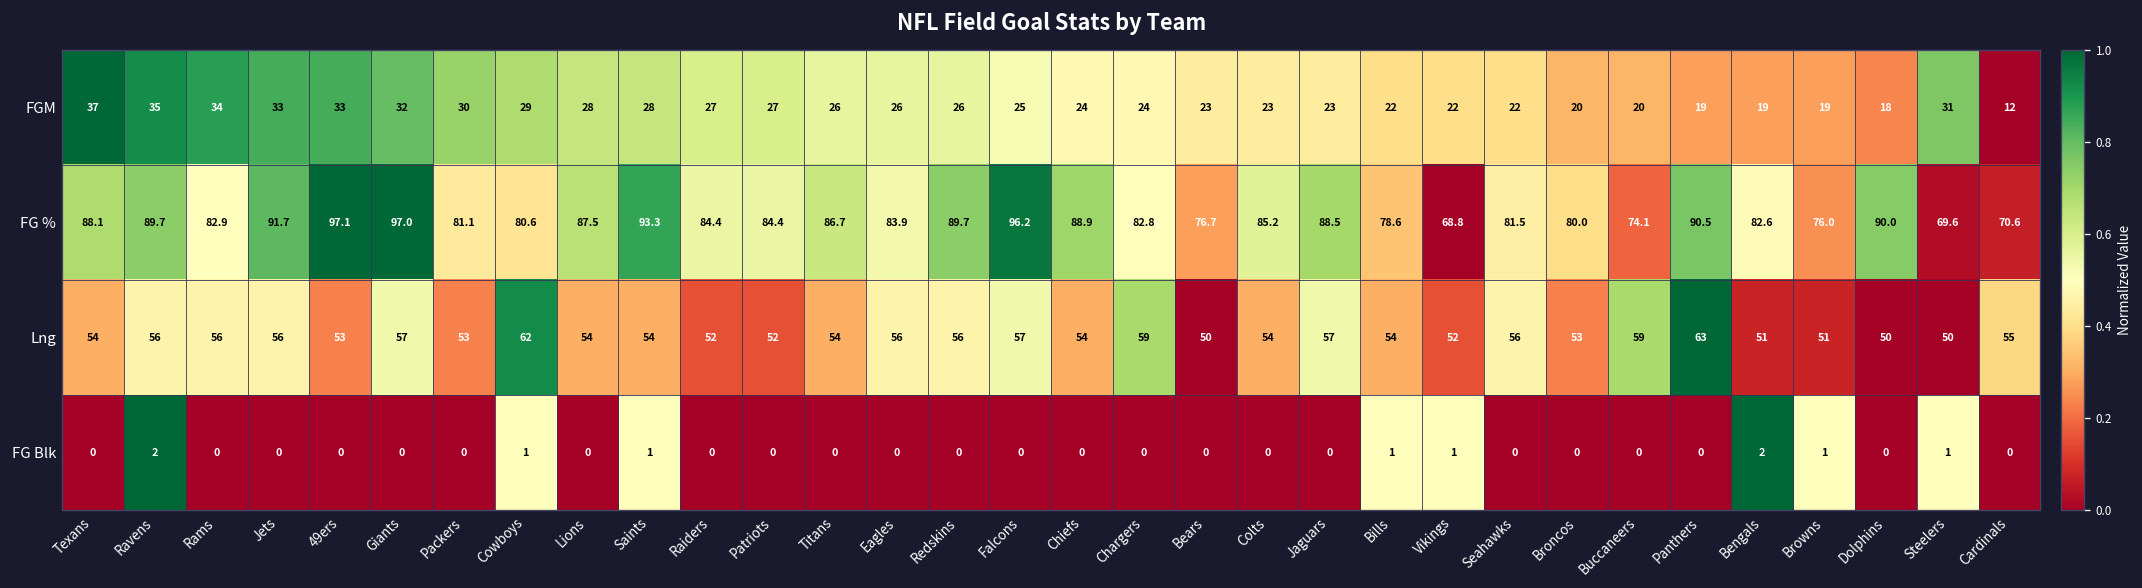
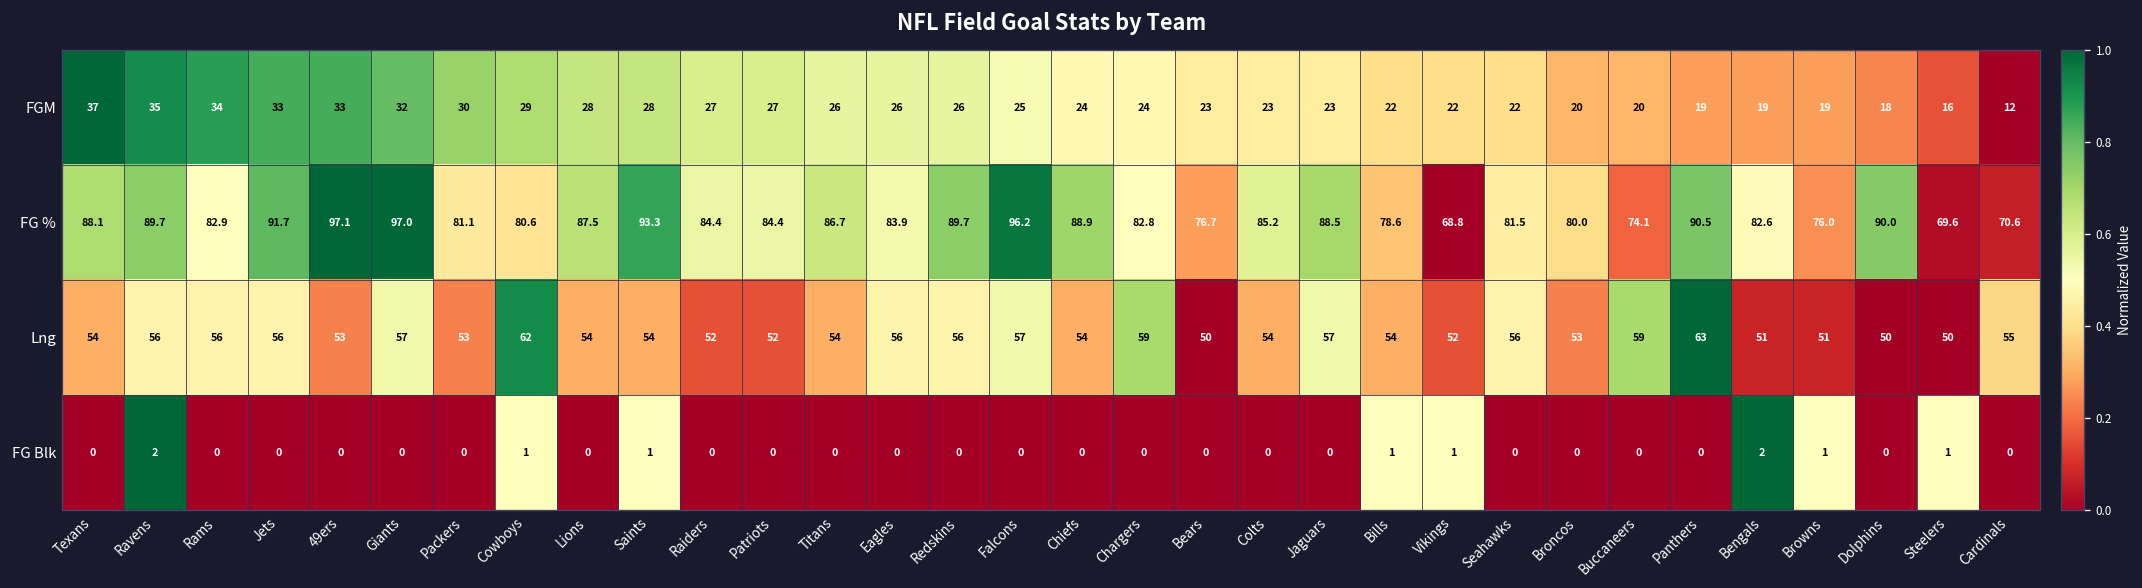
FGM, Steelers: 31 -> 16
